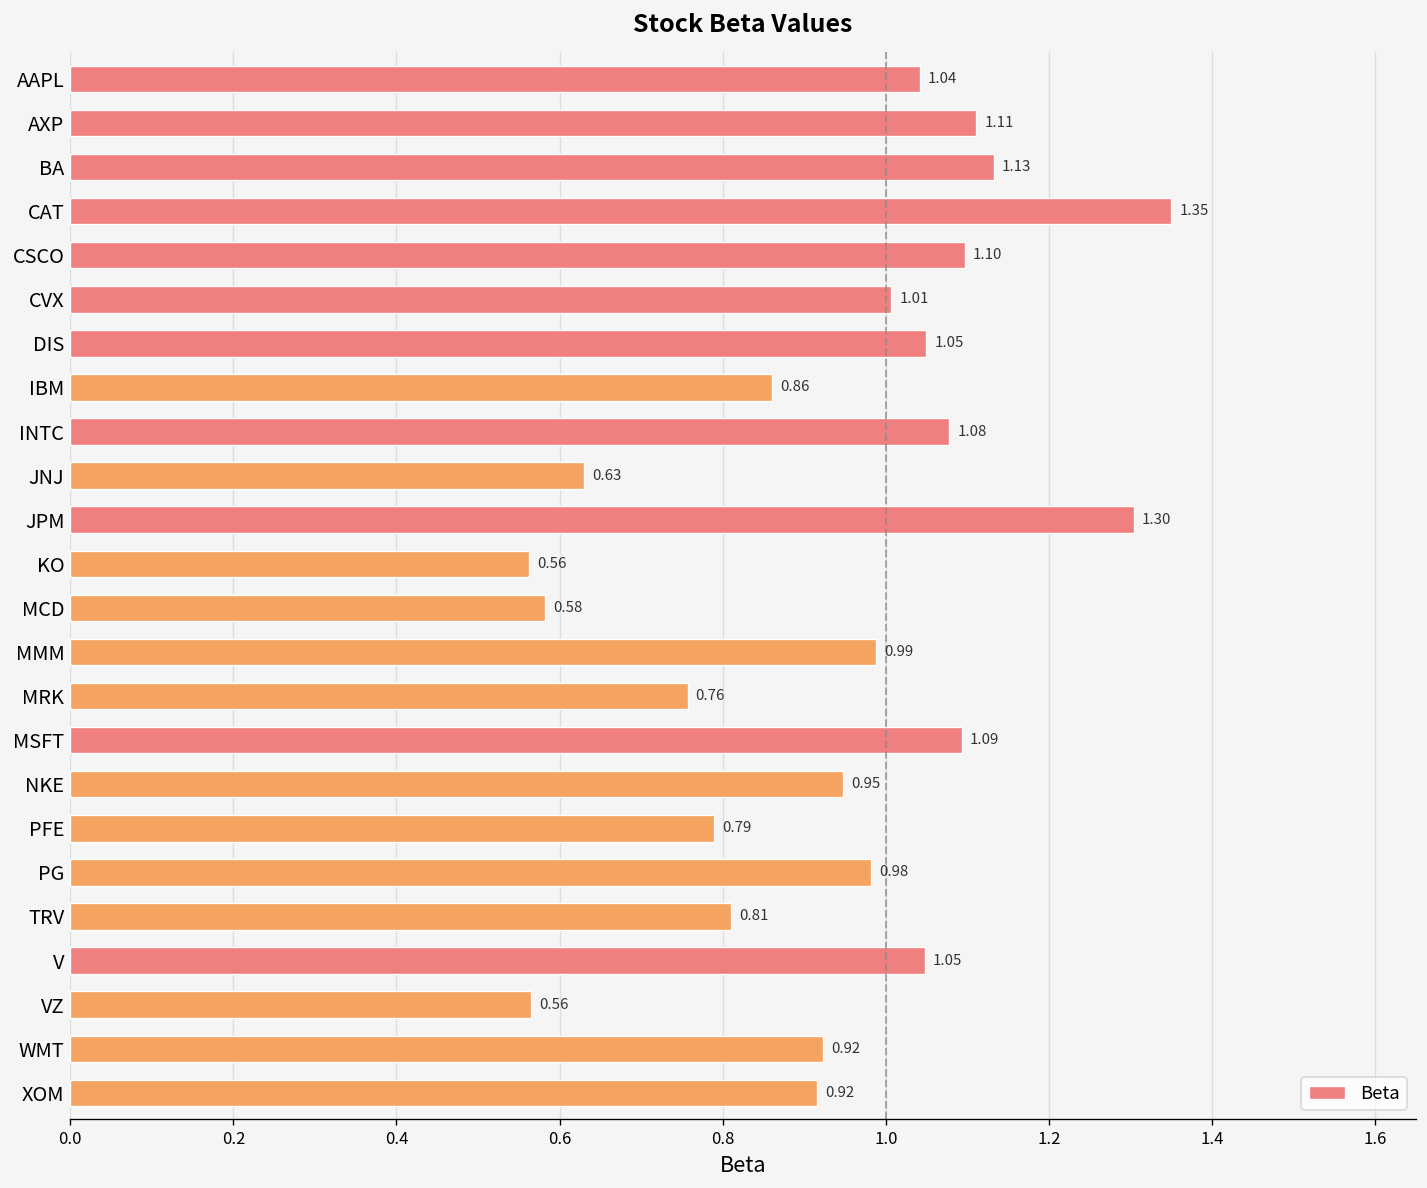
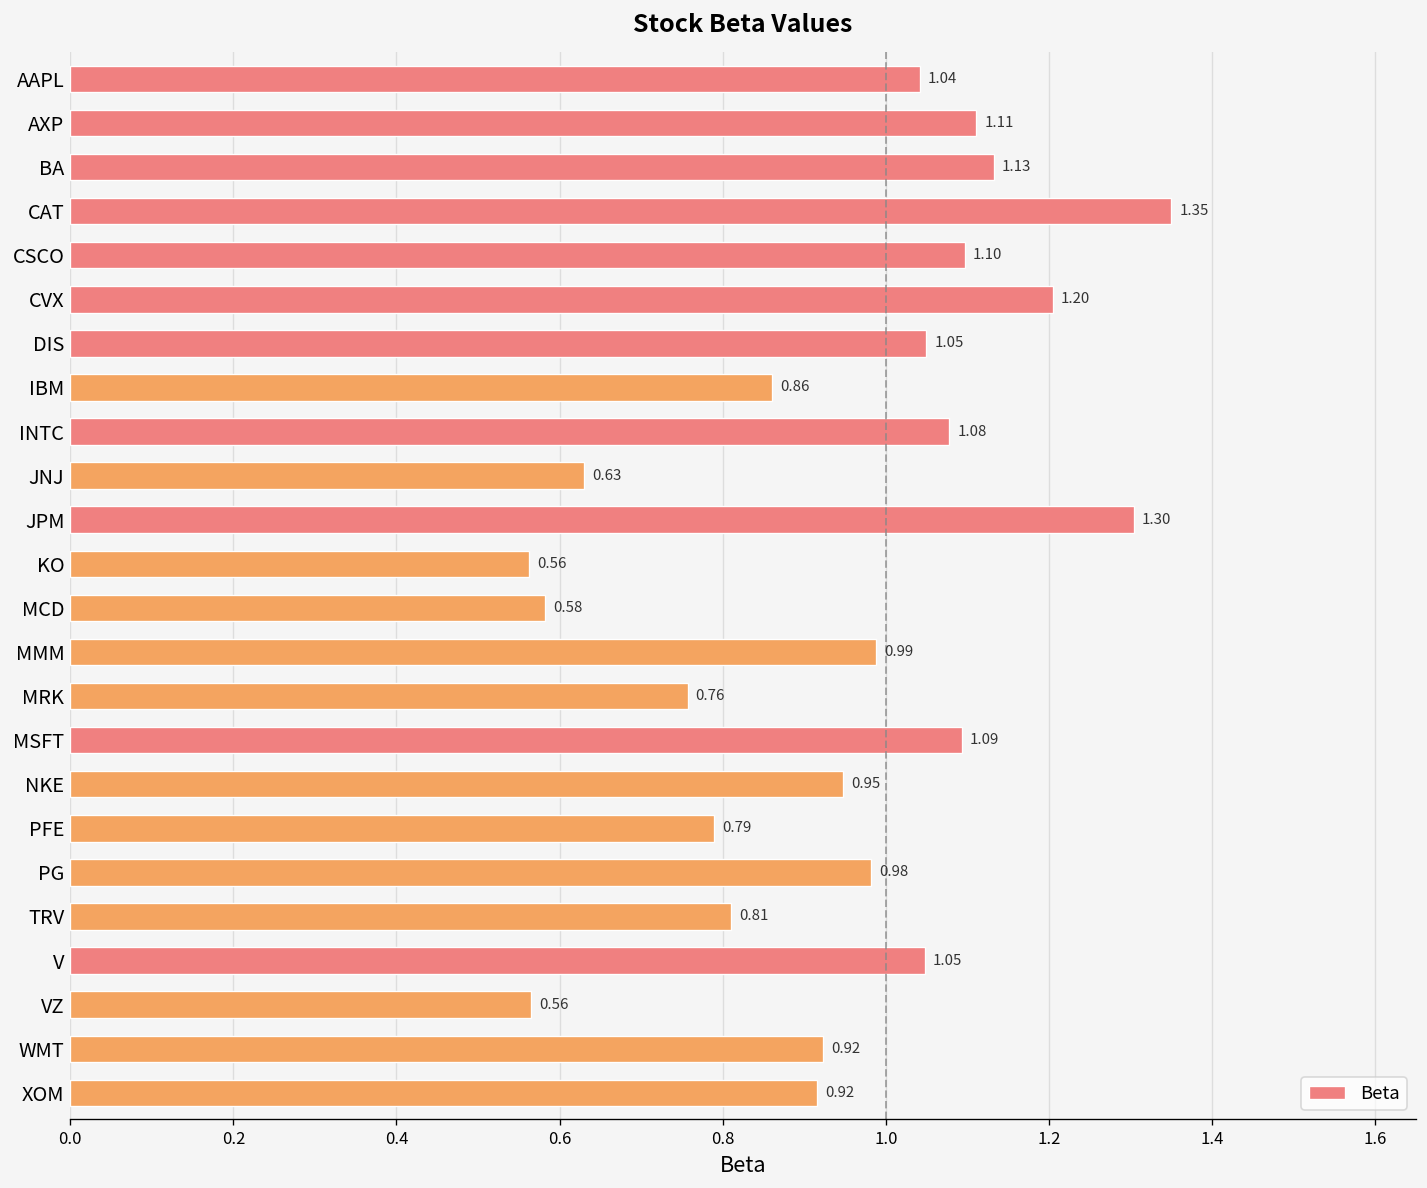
CVX: 1.01 -> 1.20
